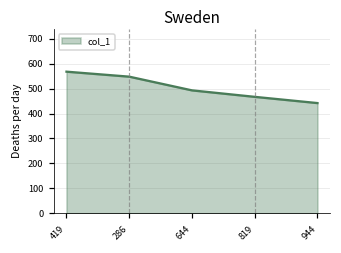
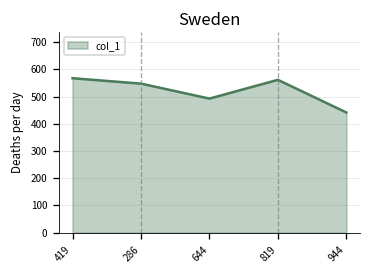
819: 470 -> 560
